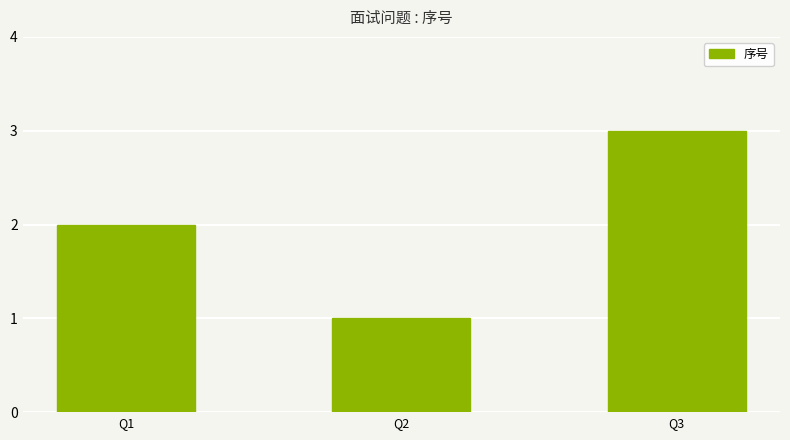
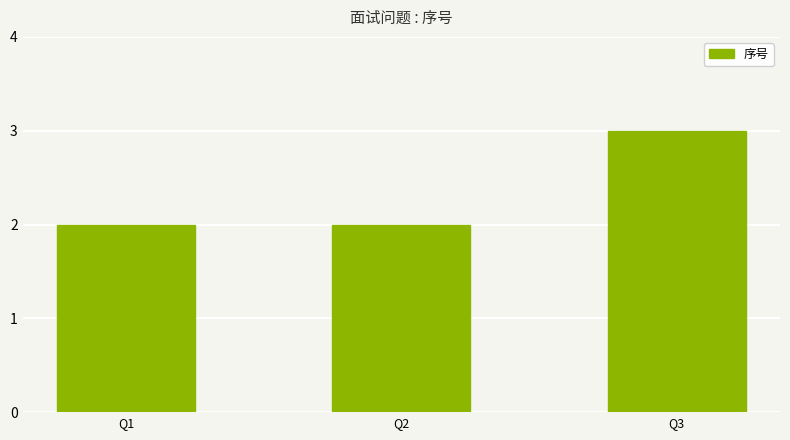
Q2: 1 -> 2
